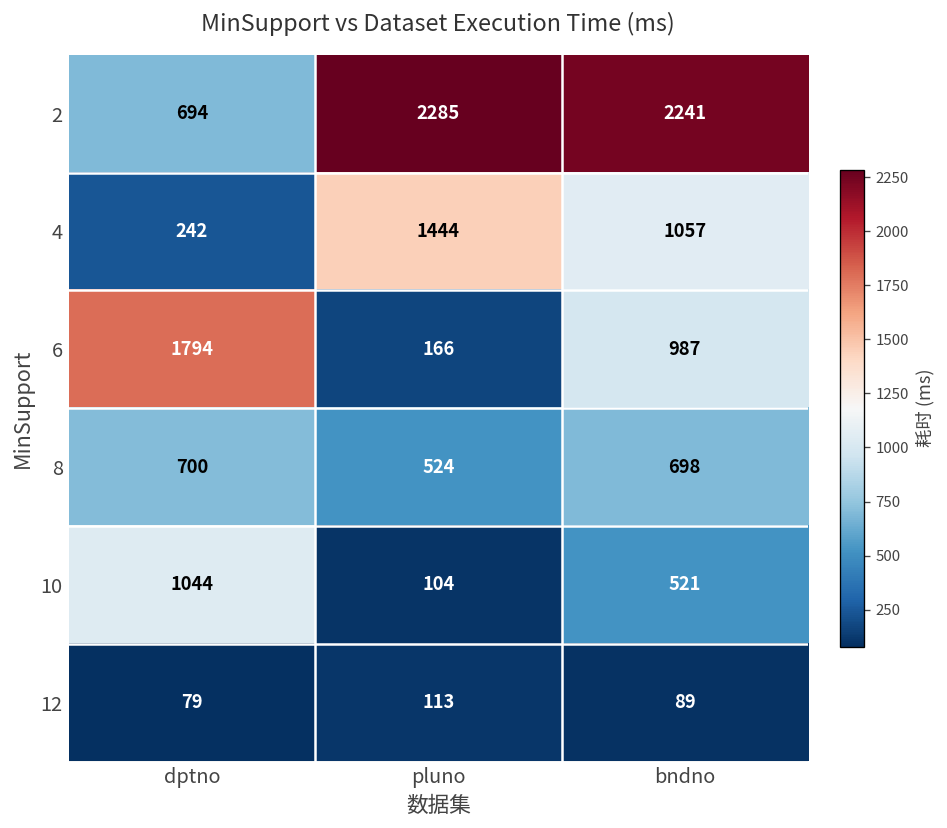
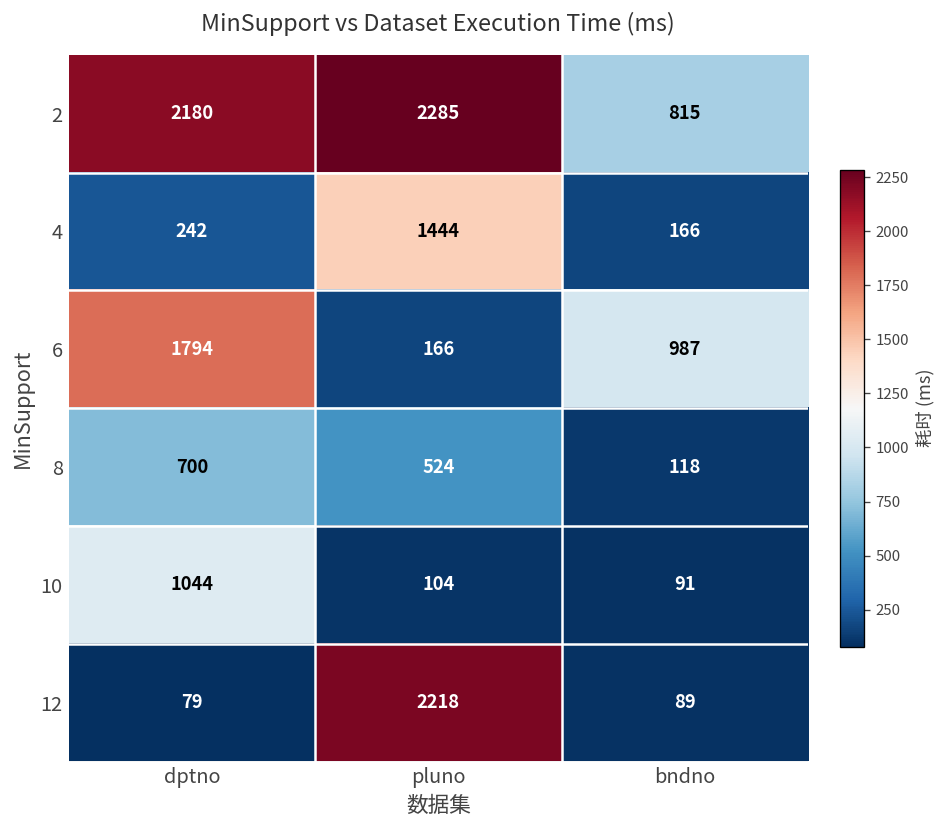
2, dptno: 694 -> 2180
2, bndno: 2241 -> 815
4, bndno: 1057 -> 166
8, bndno: 698 -> 118
10, bndno: 521 -> 91
12, pluno: 113 -> 2218
